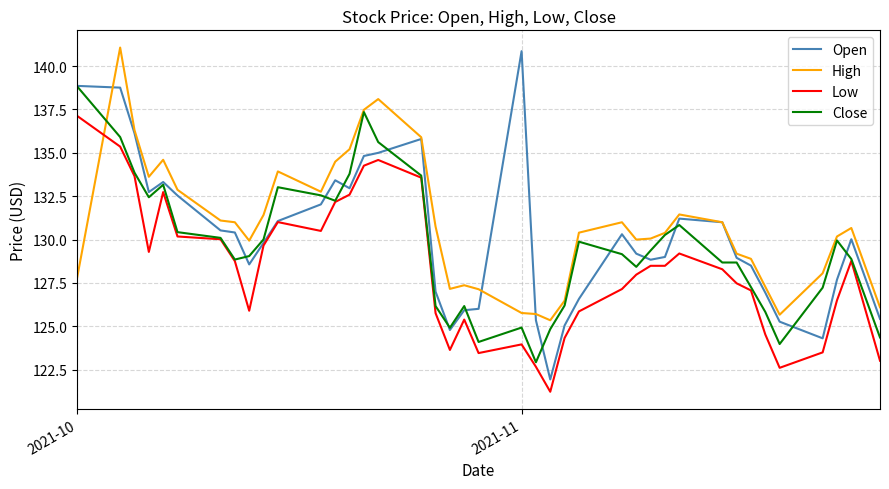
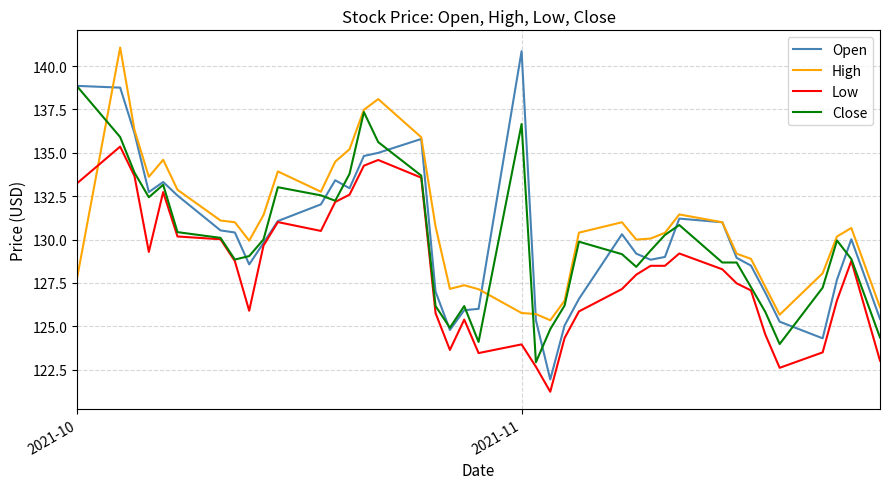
Low, 2021-10: 137.1 -> 133.3
Close, 2021-11: 124.9 -> 136.7
